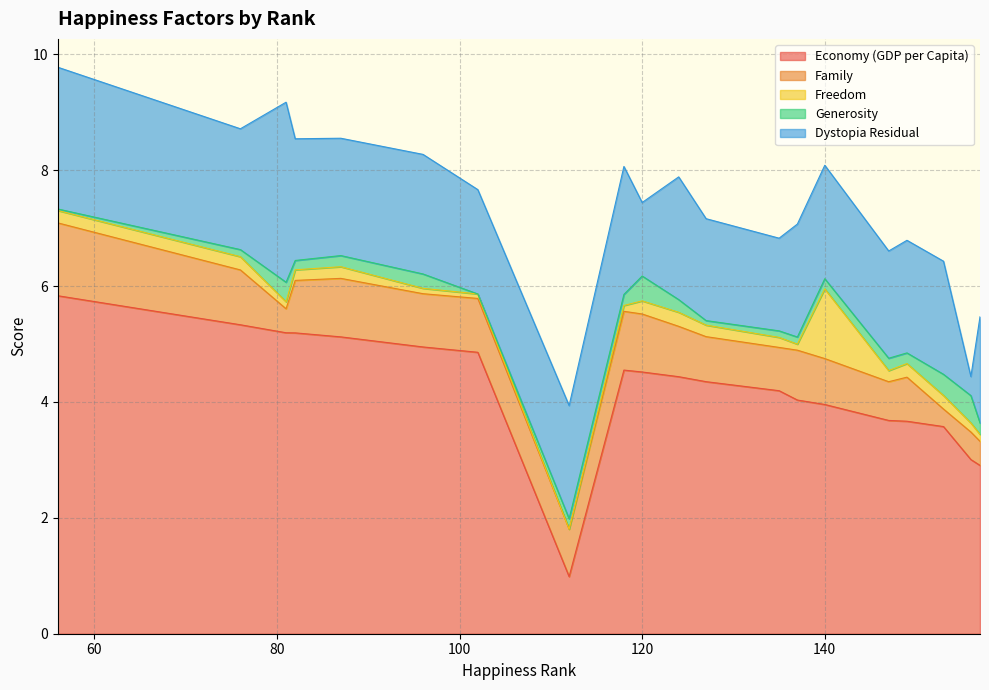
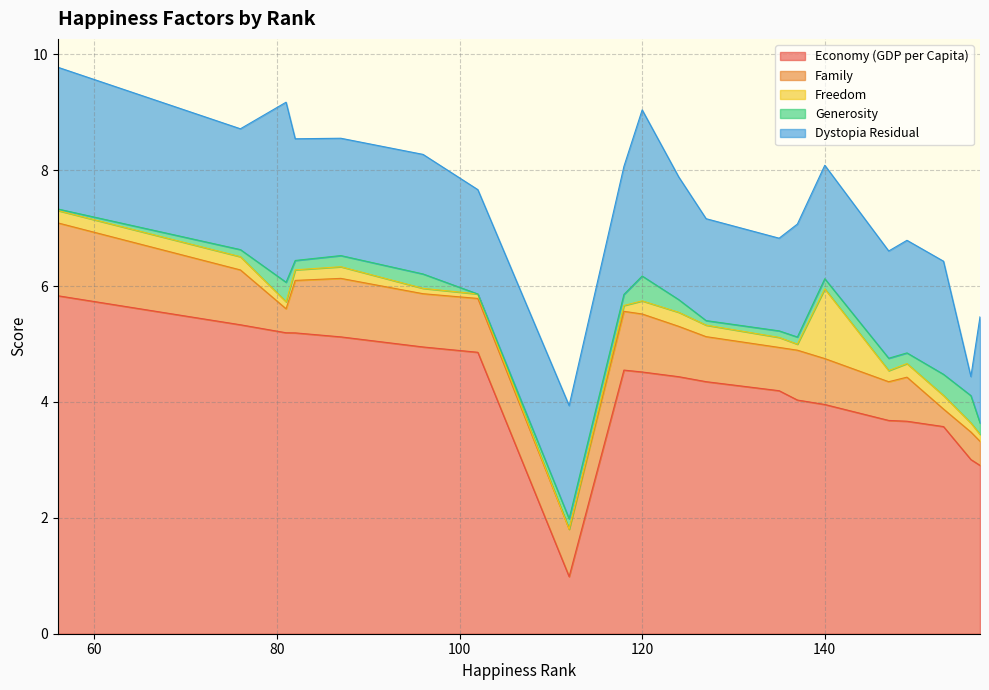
Dystopia Residual, 120: 1.3 -> 2.9
